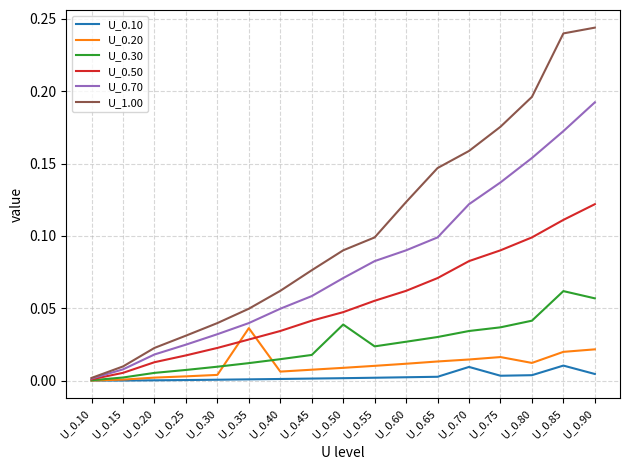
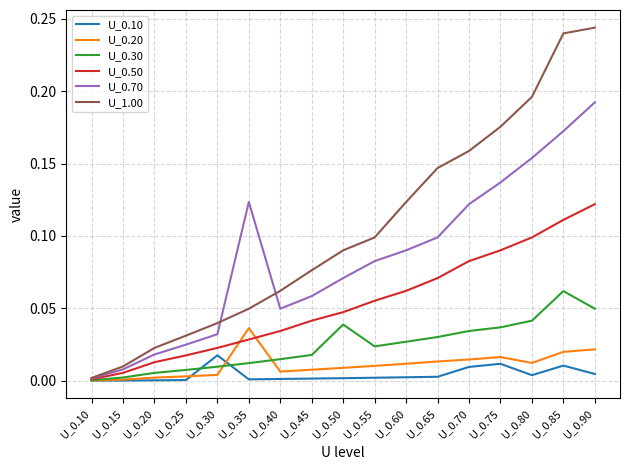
U_0.10, U_0.30: 0.001 -> 0.018
U_0.70, U_0.35: 0.040 -> 0.124
U_0.10, U_0.75: 0.003 -> 0.012
U_0.30, U_0.90: 0.057 -> 0.050
